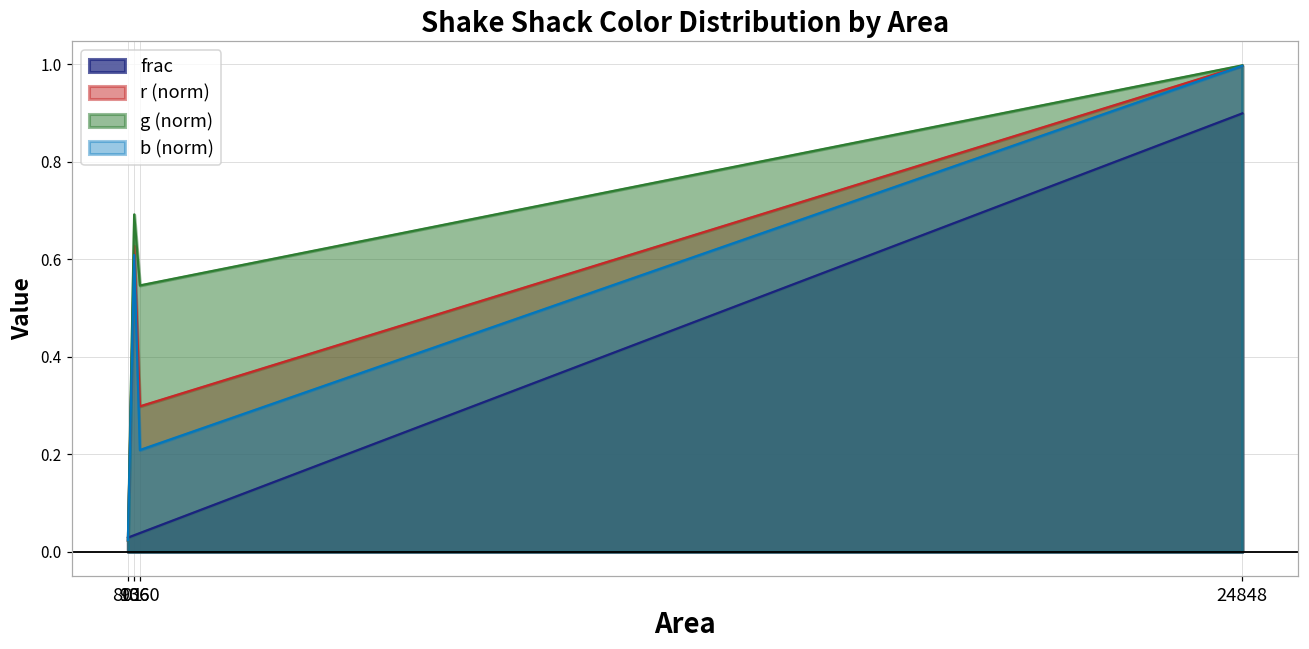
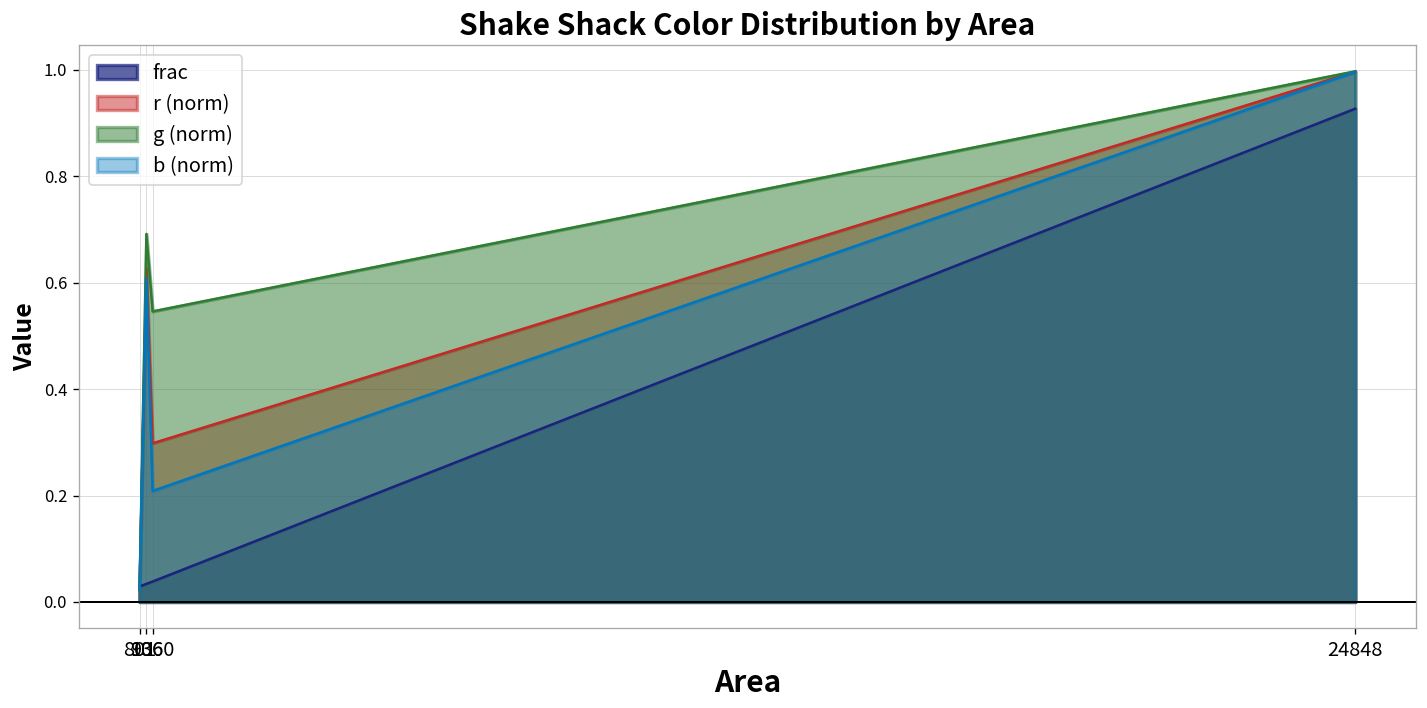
frac, 24848: 0.90 -> 0.93
